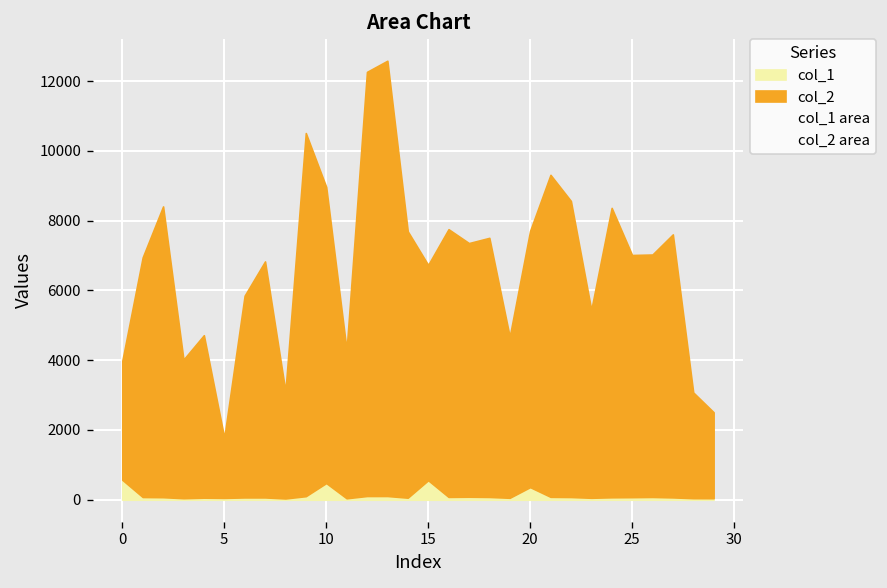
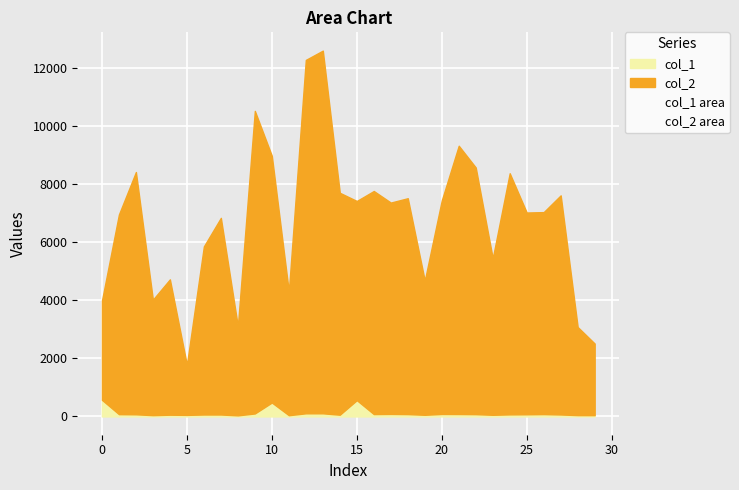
col_2, 15: 6200 -> 6900
col_1, 20: 400 -> 100
